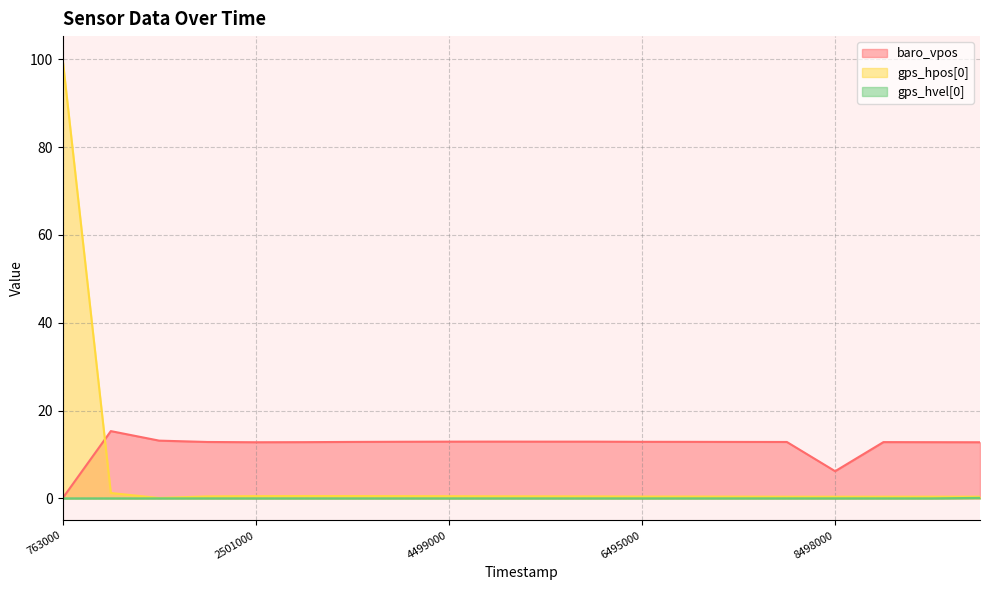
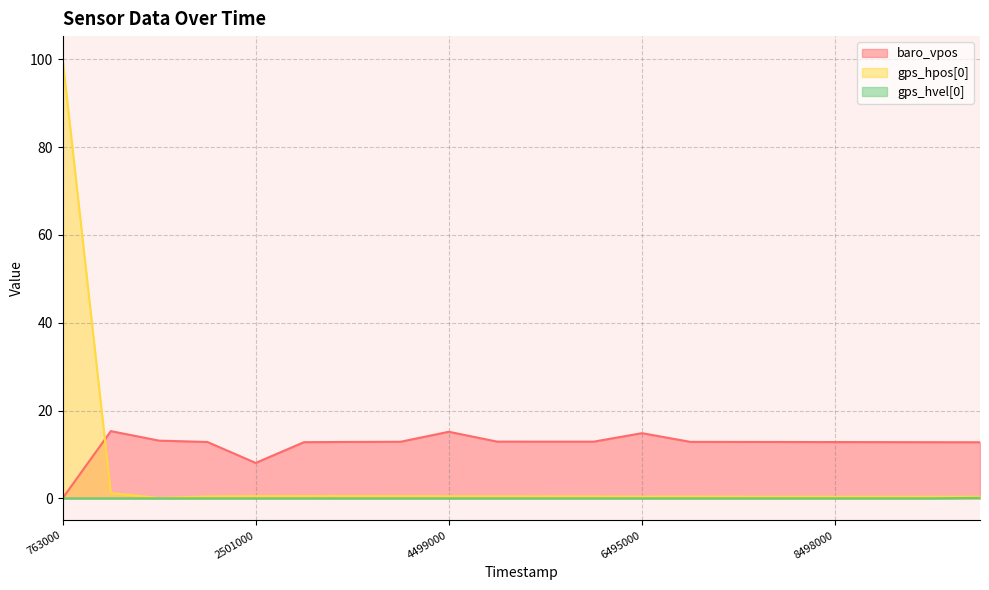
baro_vpos, 2501000: 13 -> 8
baro_vpos, 4499000: 13 -> 15
baro_vpos, 6495000: 13 -> 15
baro_vpos, 8498000: 6 -> 13
